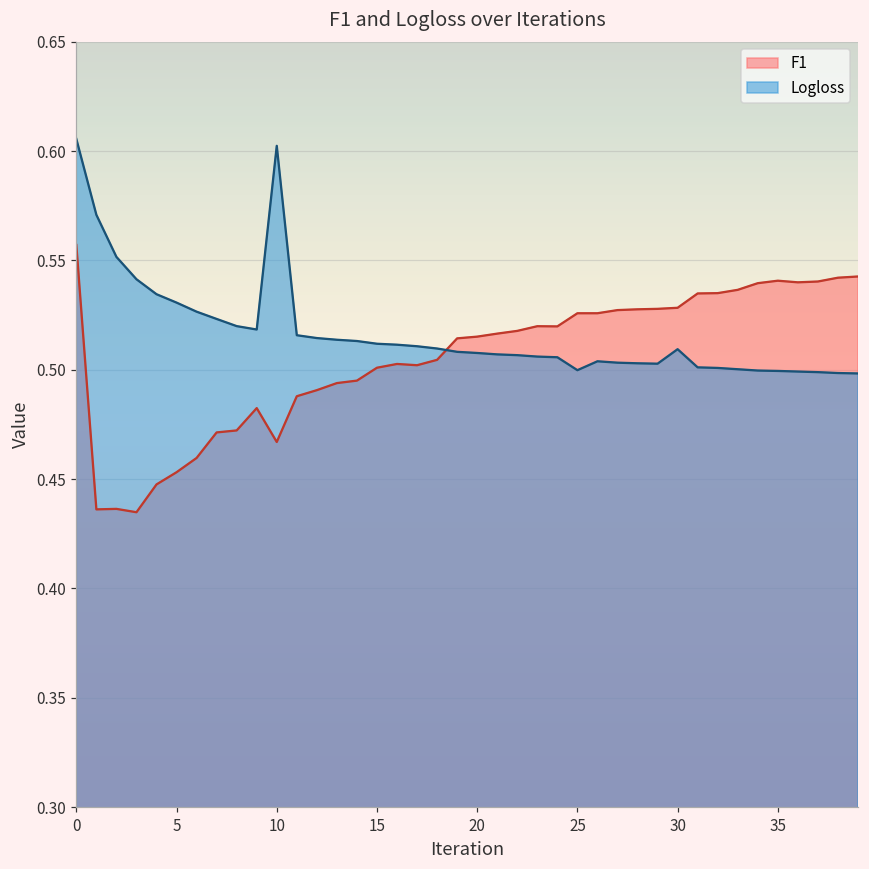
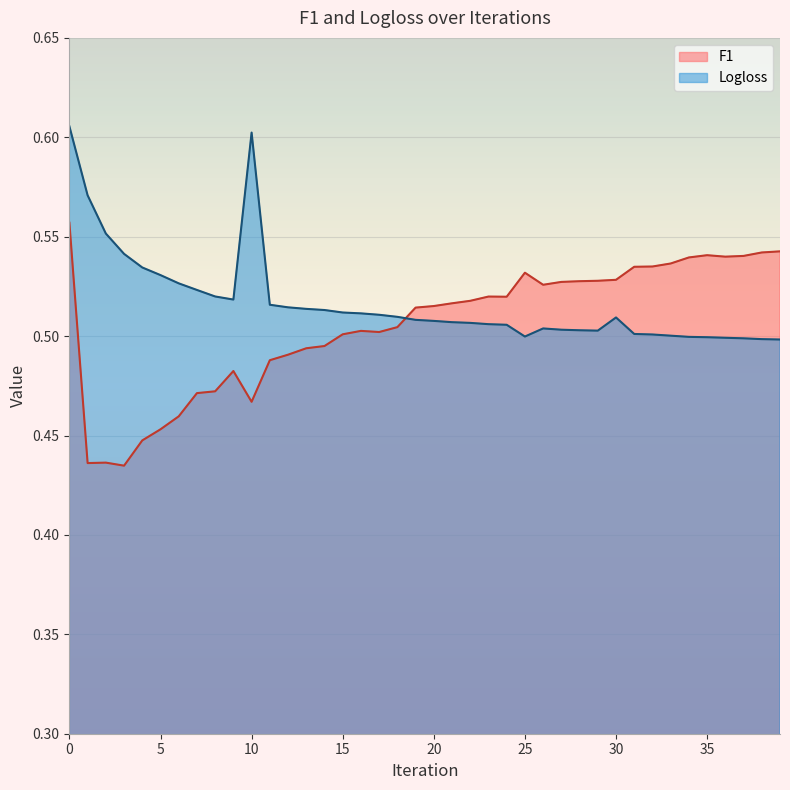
F1, 25: 0.526 -> 0.532
